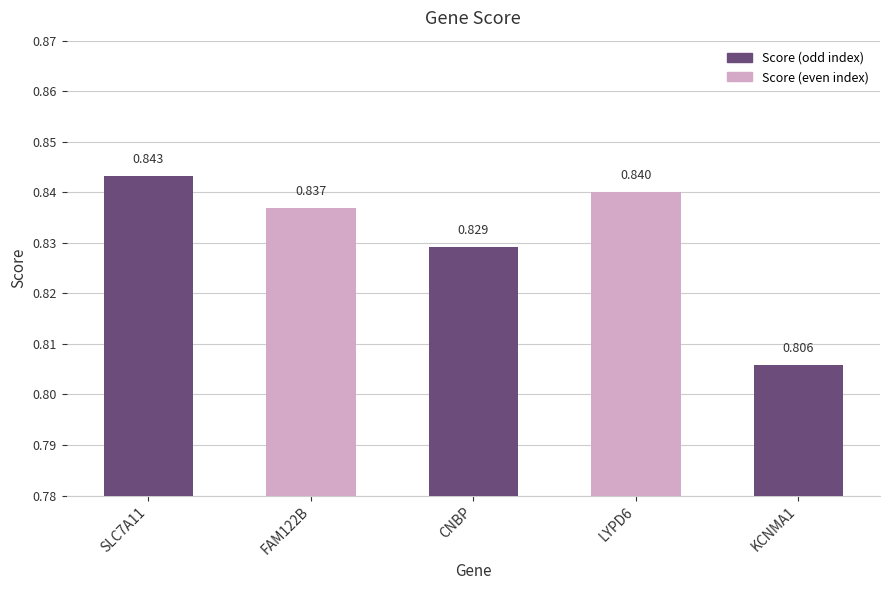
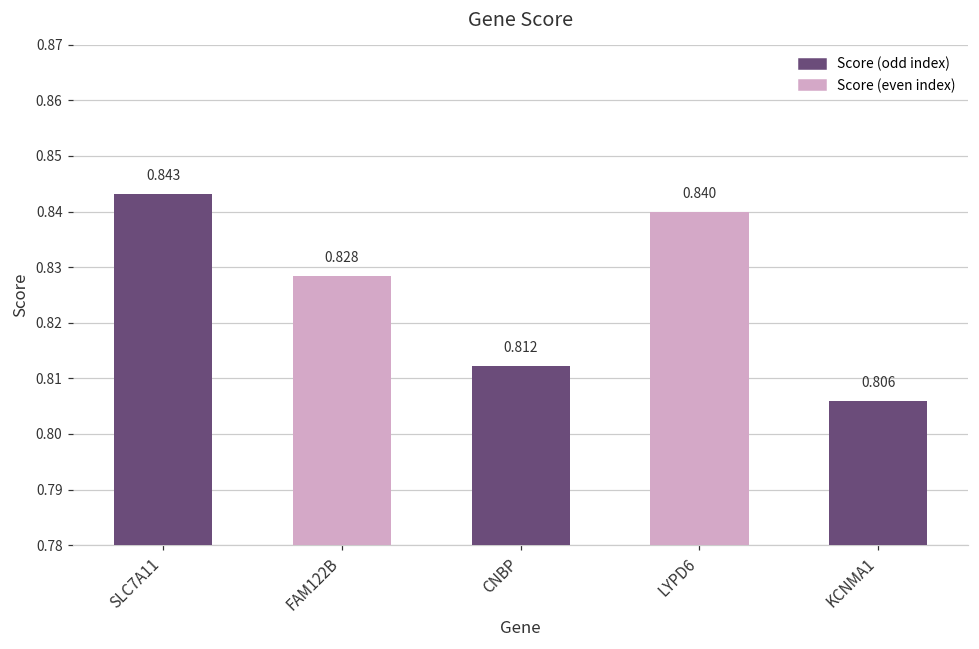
FAM122B: 0.837 -> 0.828
CNBP: 0.829 -> 0.812
